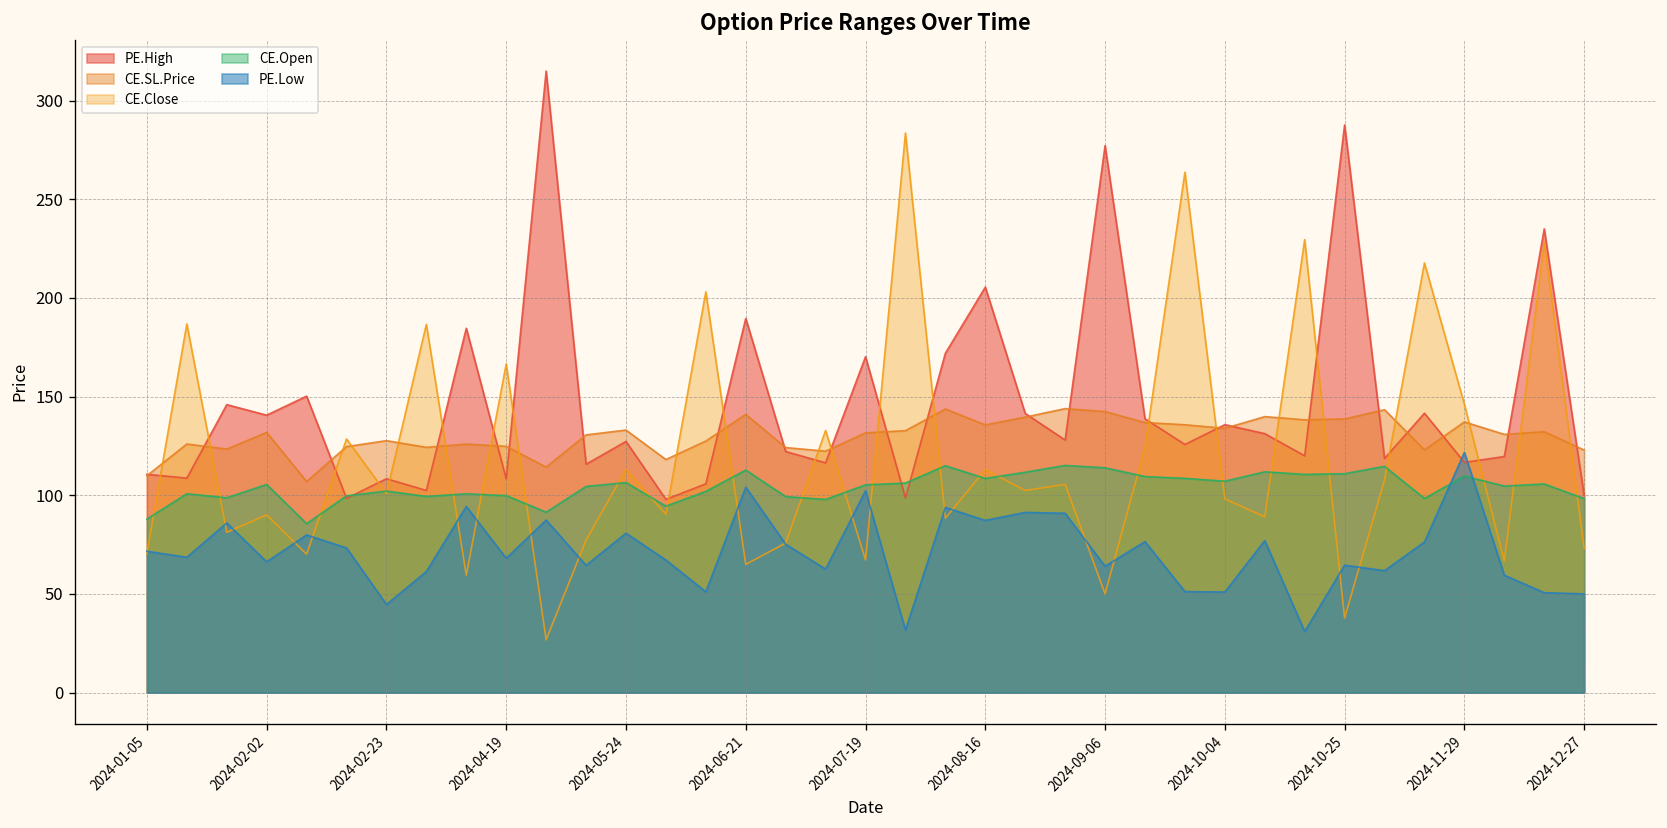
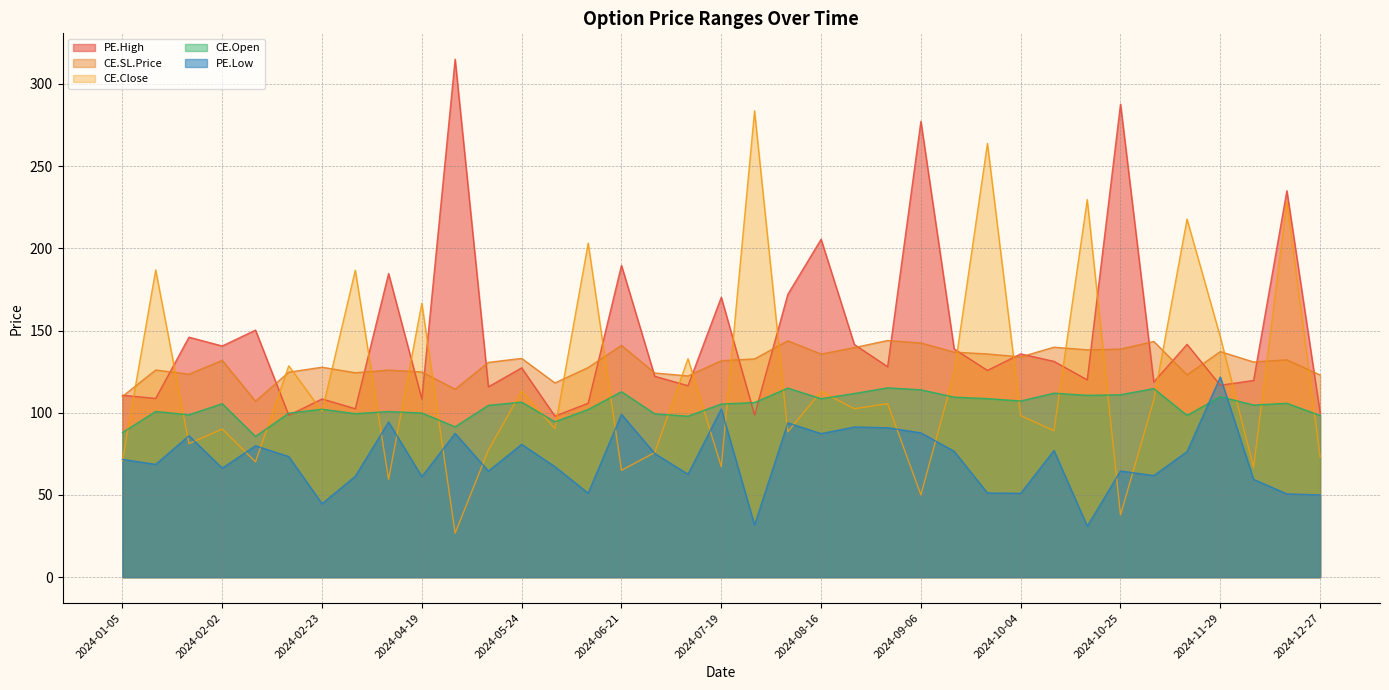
PE.Low, 2024-04-19: 68 -> 61
PE.Low, 2024-06-21: 104 -> 99
PE.Low, 2024-09-06: 64 -> 88
